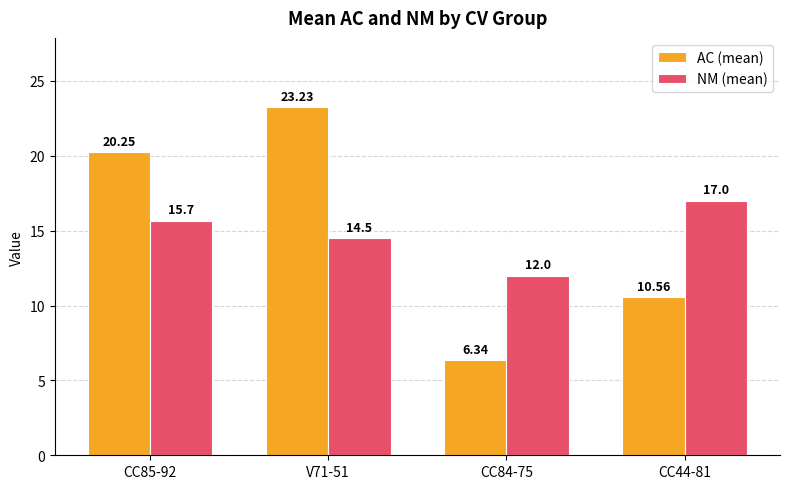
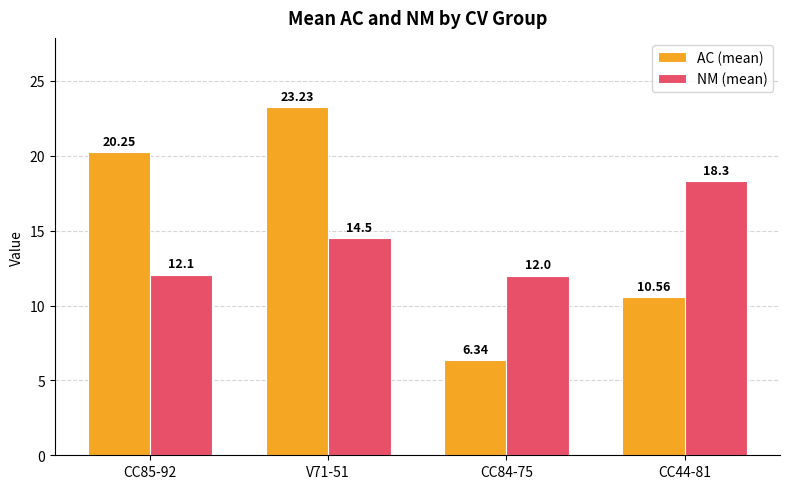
NM (mean), CC85-92: 15.7 -> 12.1
NM (mean), CC44-81: 17.0 -> 18.3
